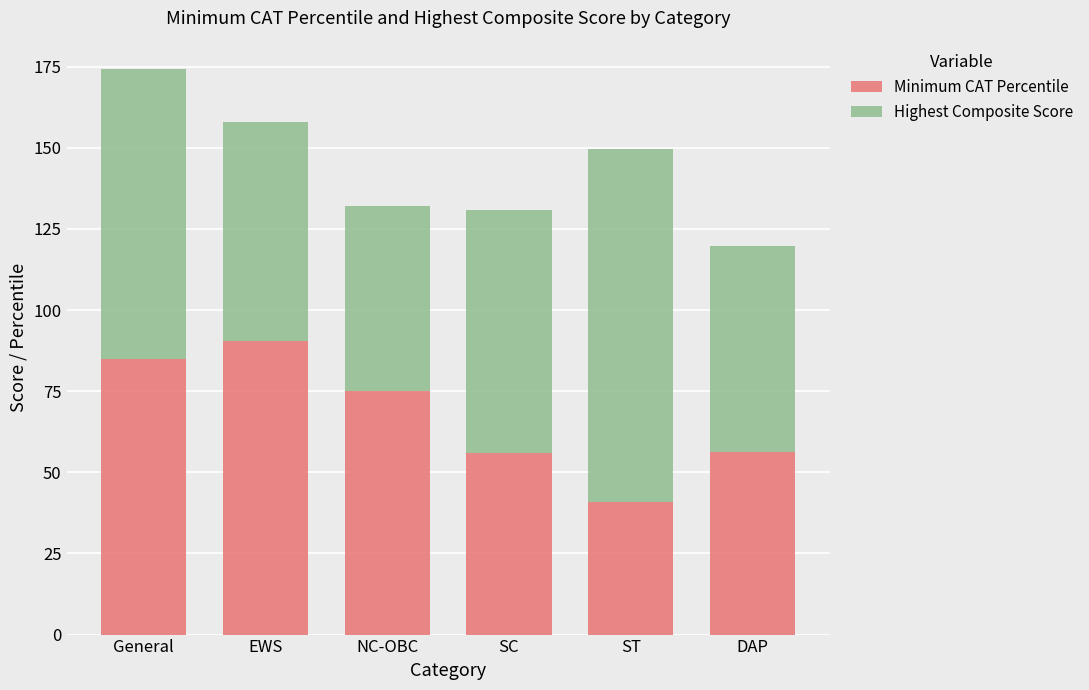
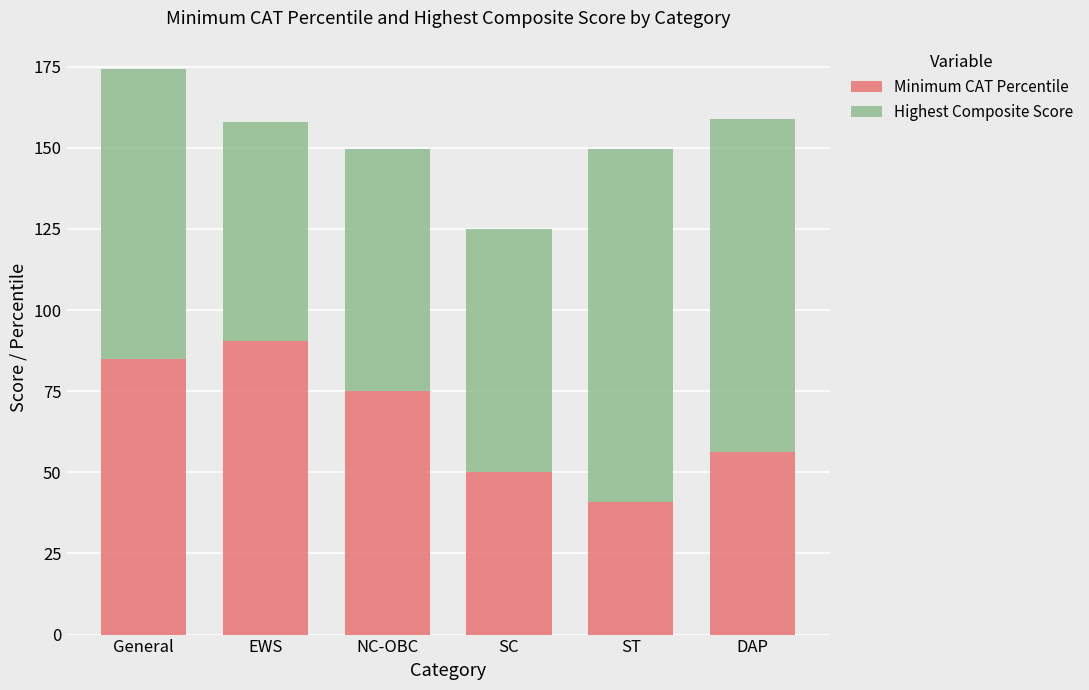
Highest Composite Score, NC-OBC: 57 -> 74
Minimum CAT Percentile, SC: 56 -> 50
Highest Composite Score, DAP: 64 -> 103
